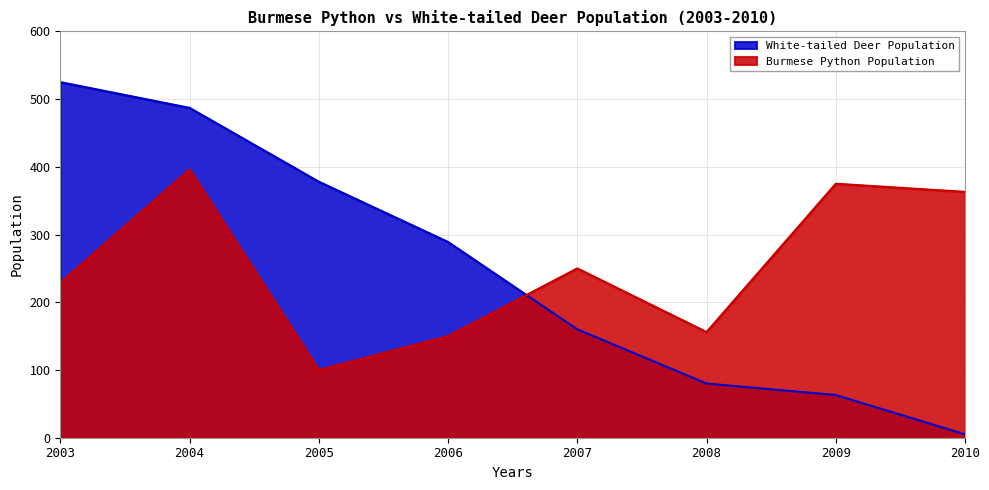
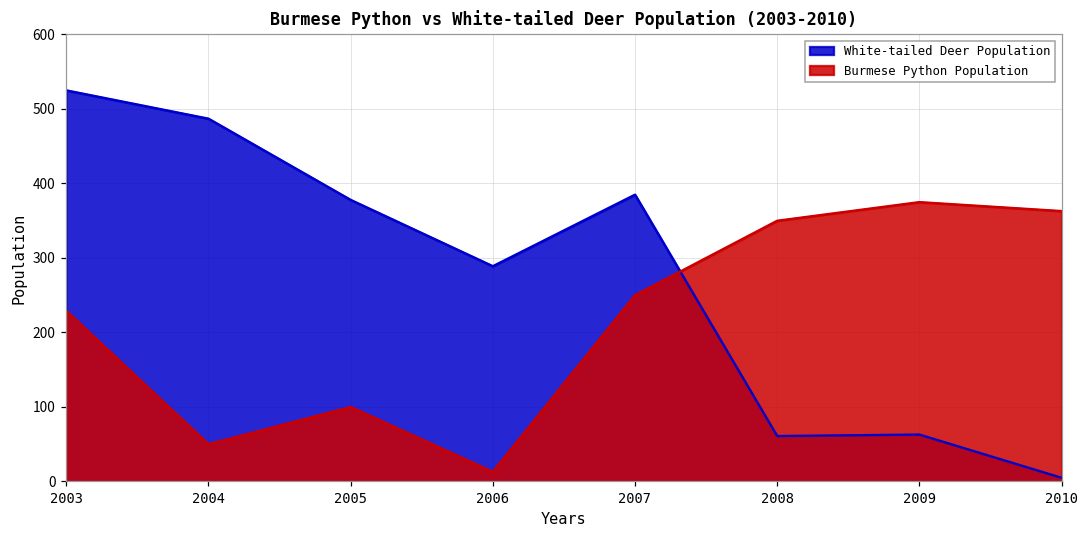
Burmese Python Population, 2004: 400 -> 50
Burmese Python Population, 2006: 150 -> 10
White-tailed Deer Population, 2007: 160 -> 390
White-tailed Deer Population, 2008: 80 -> 60
Burmese Python Population, 2008: 160 -> 350
